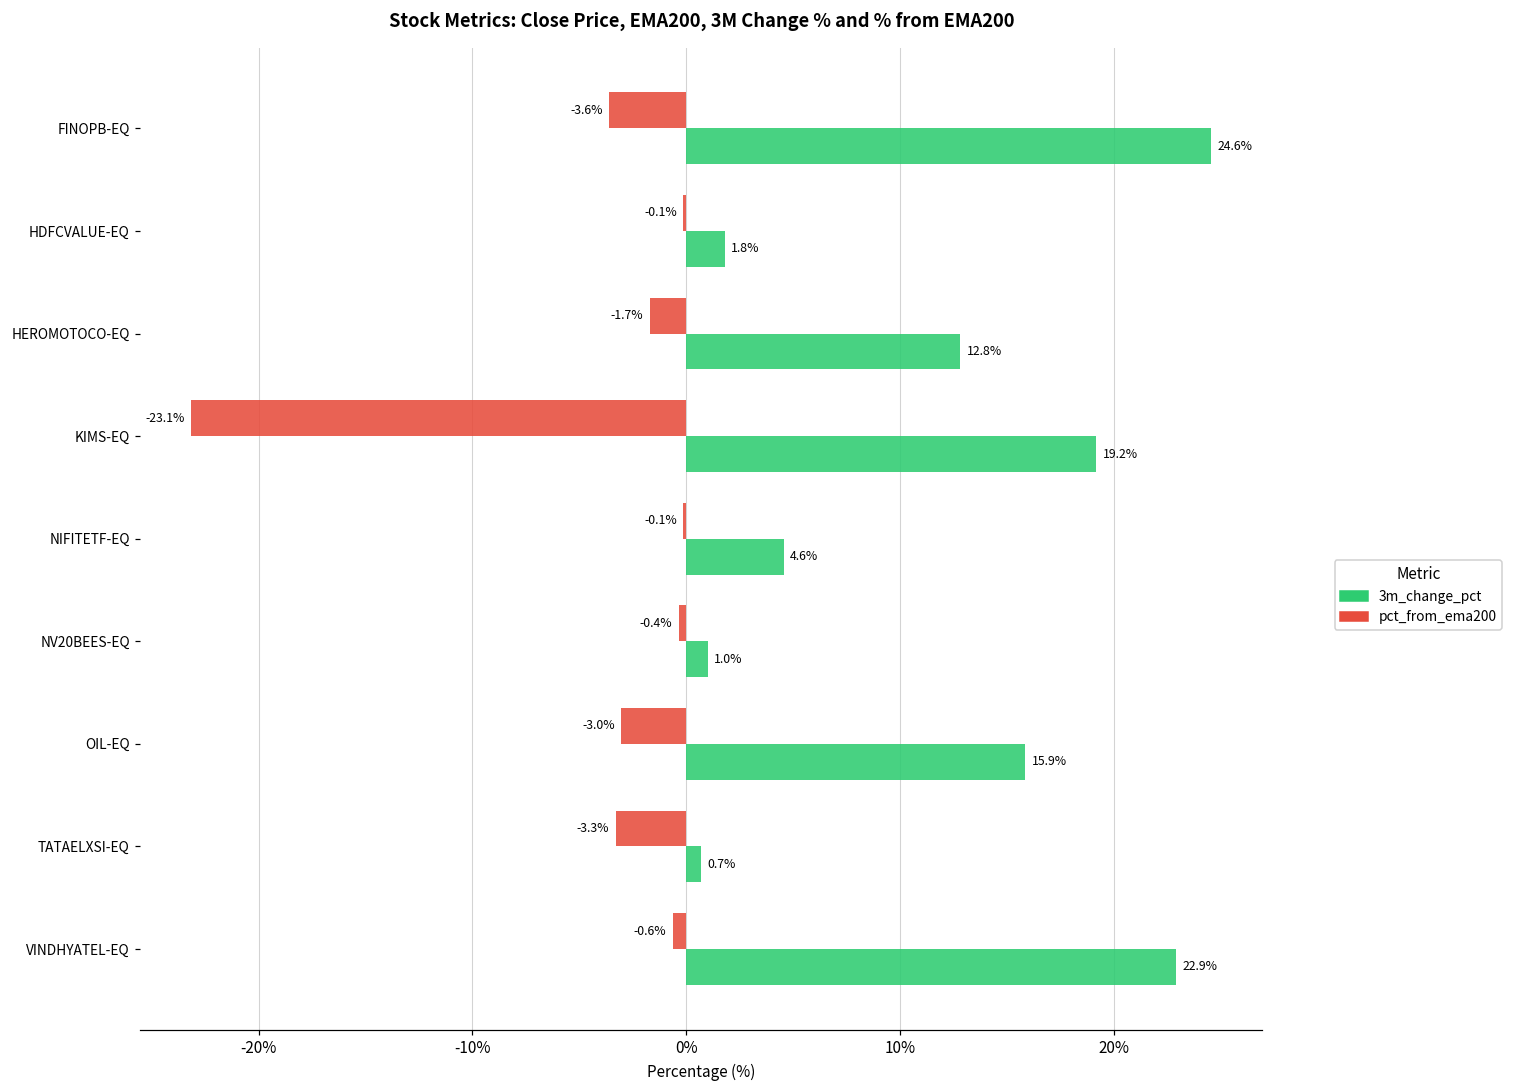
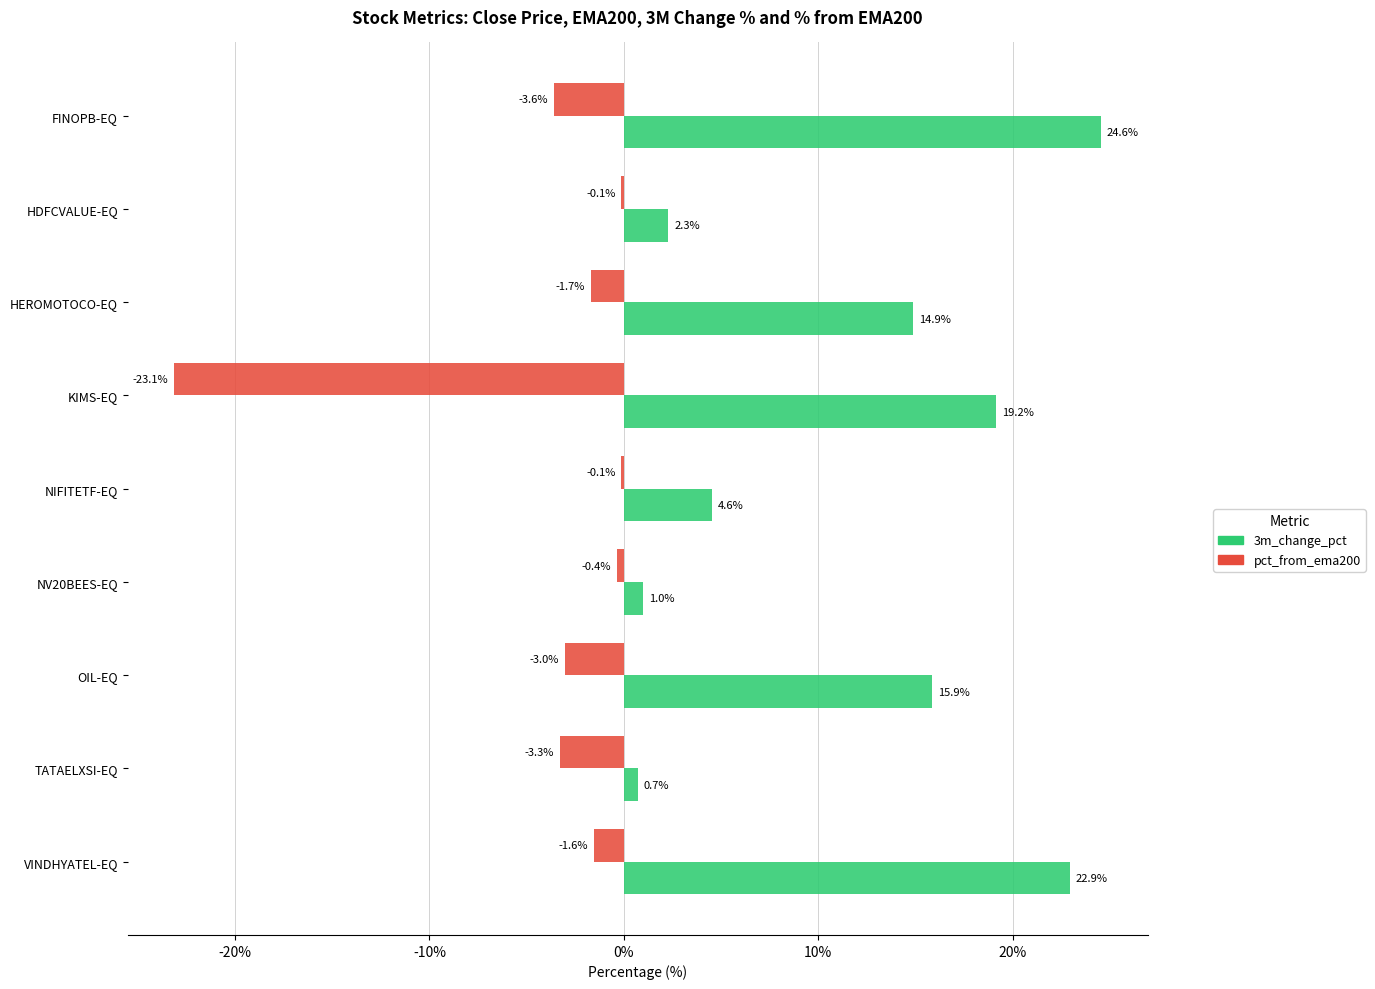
3m_change_pct, HDFCVALUE-EQ: 1.8% -> 2.3%
3m_change_pct, HEROMOTOCO-EQ: 12.8% -> 14.9%
pct_from_ema200, VINDHYATEL-EQ: -0.6% -> -1.6%
